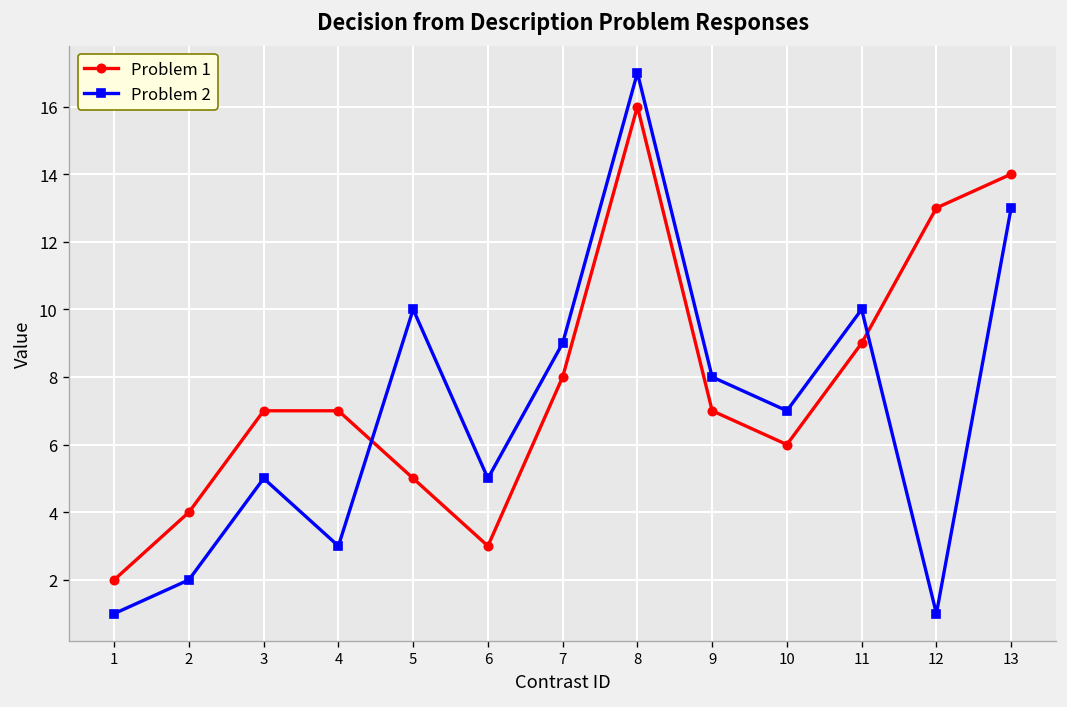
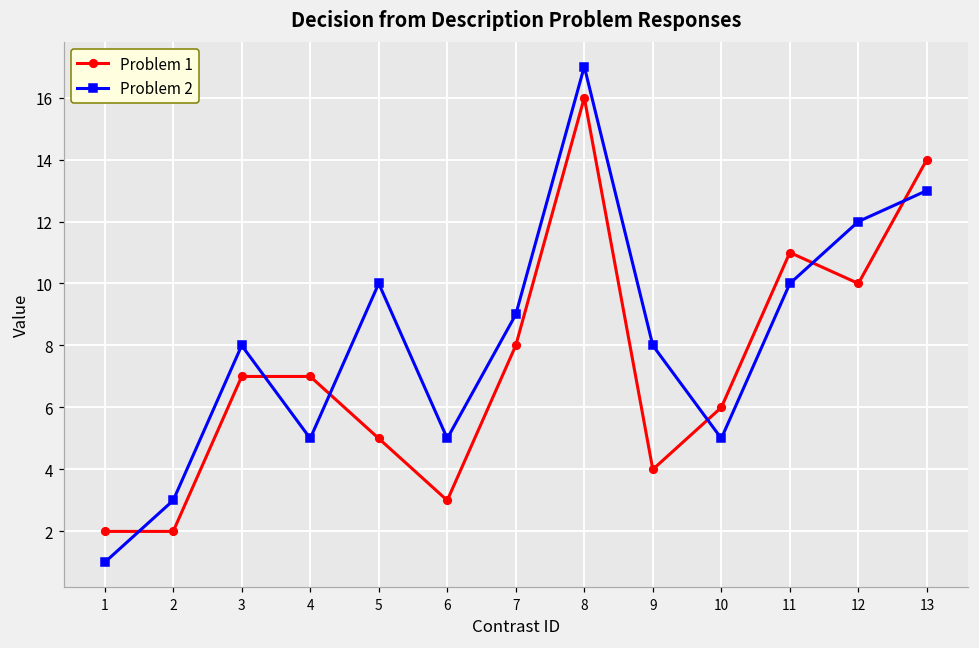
Problem 1, 2: 4 -> 2
Problem 2, 2: 2 -> 3
Problem 2, 3: 5 -> 8
Problem 2, 4: 3 -> 5
Problem 1, 9: 7 -> 4
Problem 2, 10: 7 -> 5
Problem 1, 11: 9 -> 11
Problem 1, 12: 13 -> 10
Problem 2, 12: 1 -> 12
